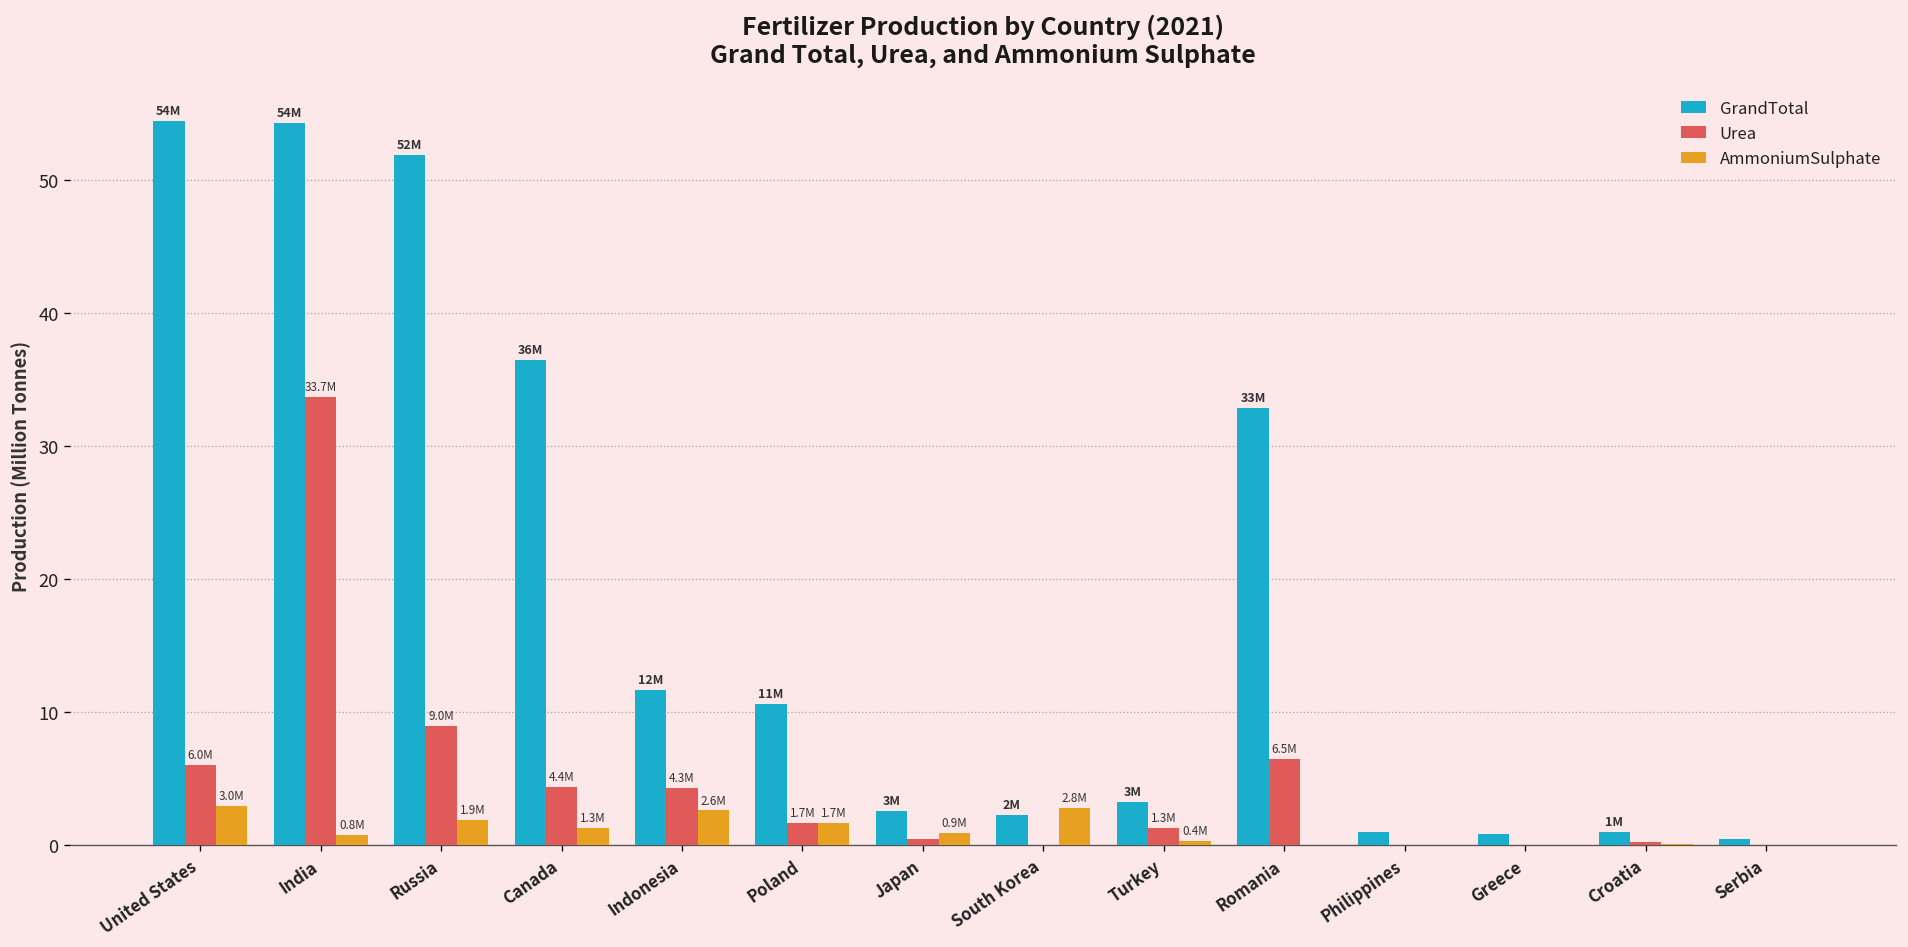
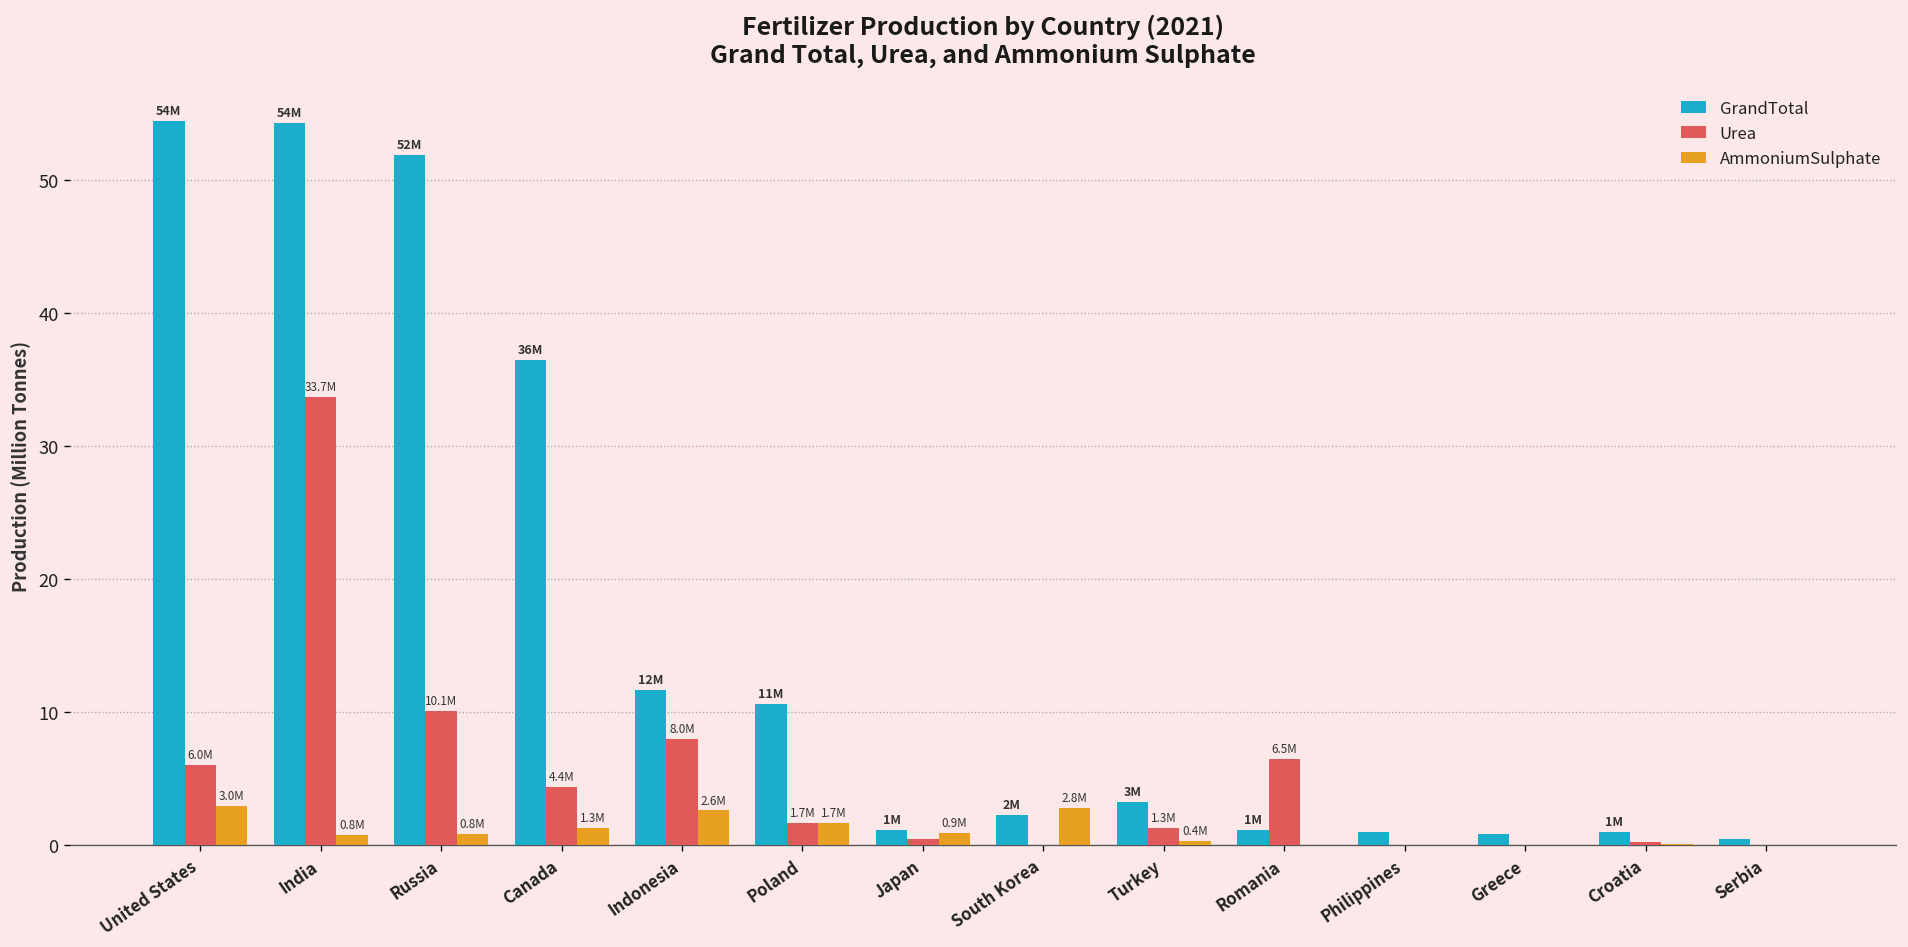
Urea, Russia: 9.0M -> 10.1M
AmmoniumSulphate, Russia: 1.9M -> 0.8M
Urea, Indonesia: 4.3M -> 8.0M
GrandTotal, Japan: 3M -> 1M
GrandTotal, Romania: 33M -> 1M
